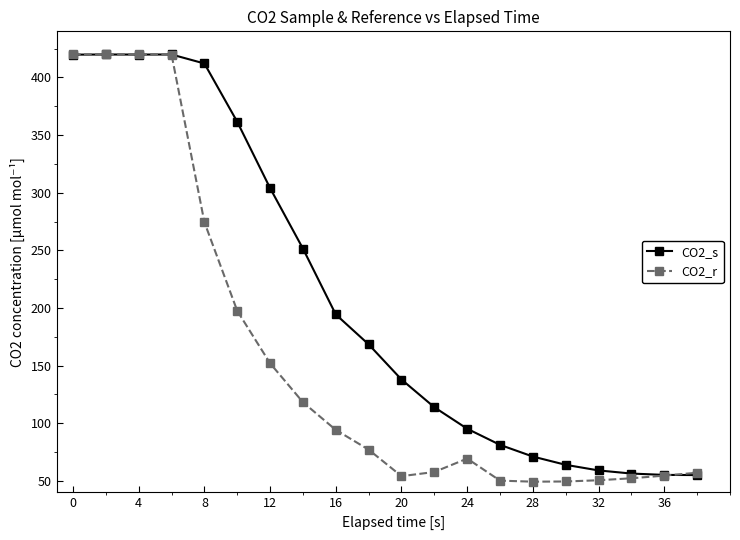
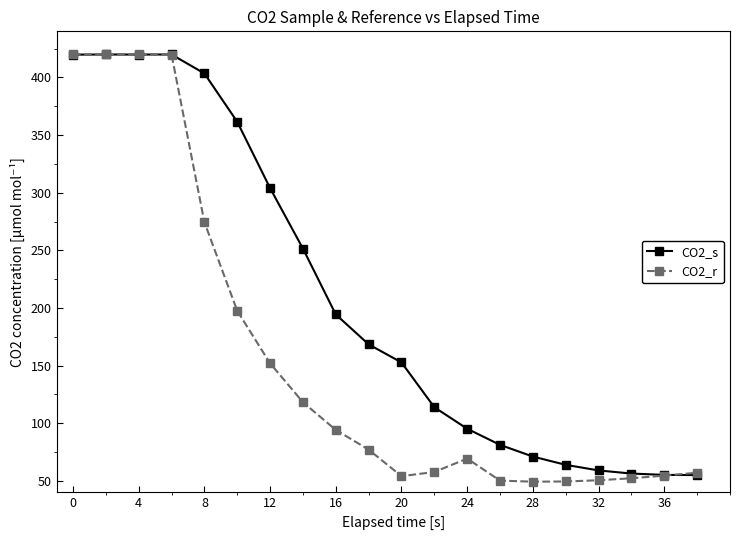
CO2_s, 8: 412 -> 403
CO2_s, 20: 138 -> 153
